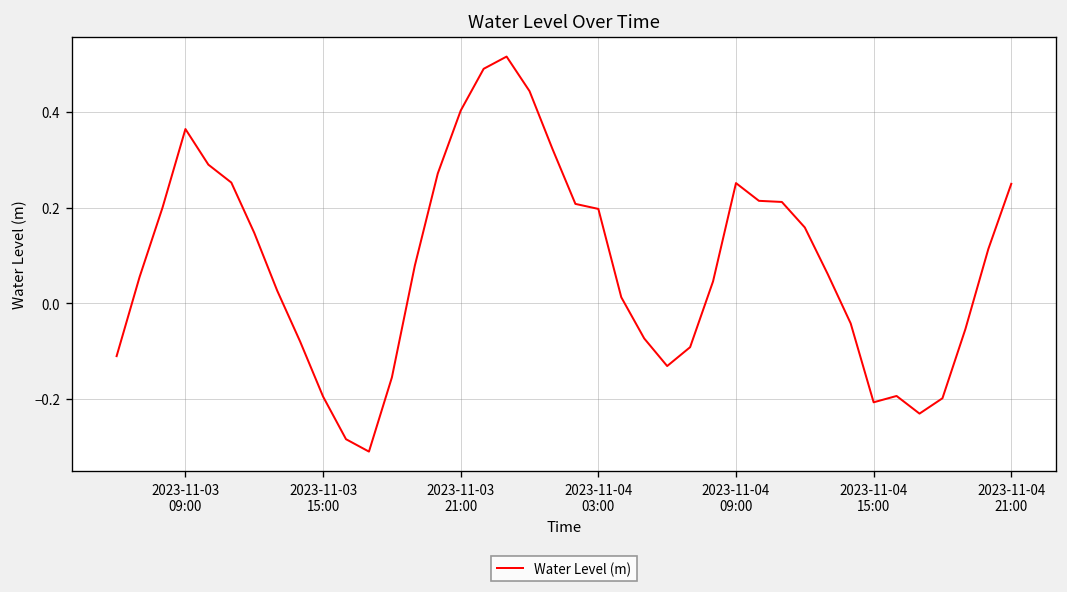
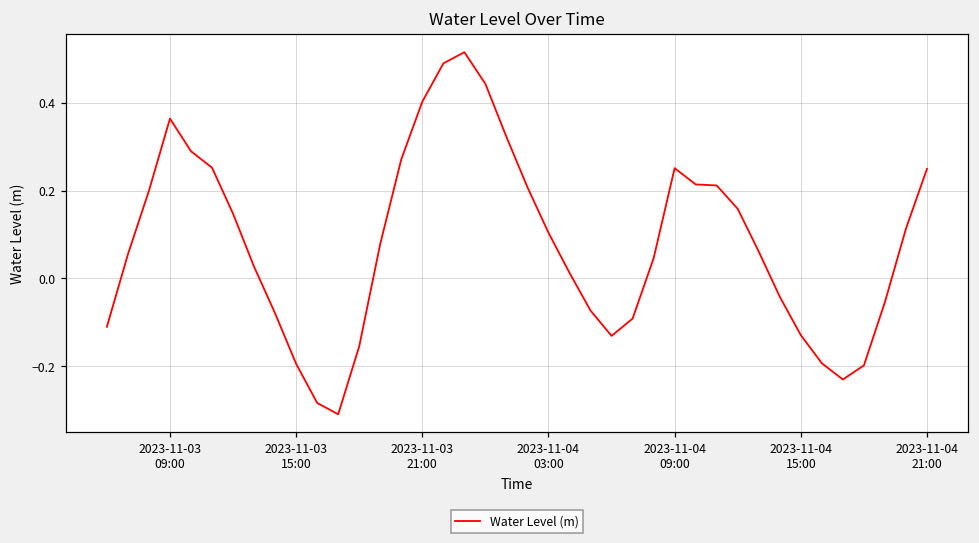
2023-11-04 03:00: 0.20 -> 0.10
2023-11-04 15:00: -0.21 -> -0.13
